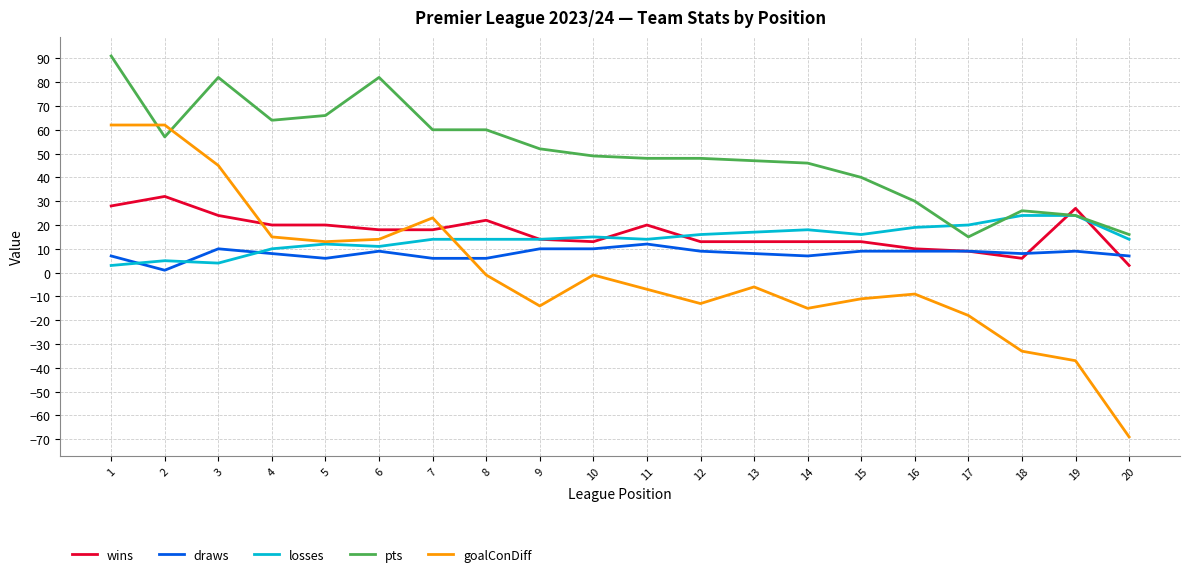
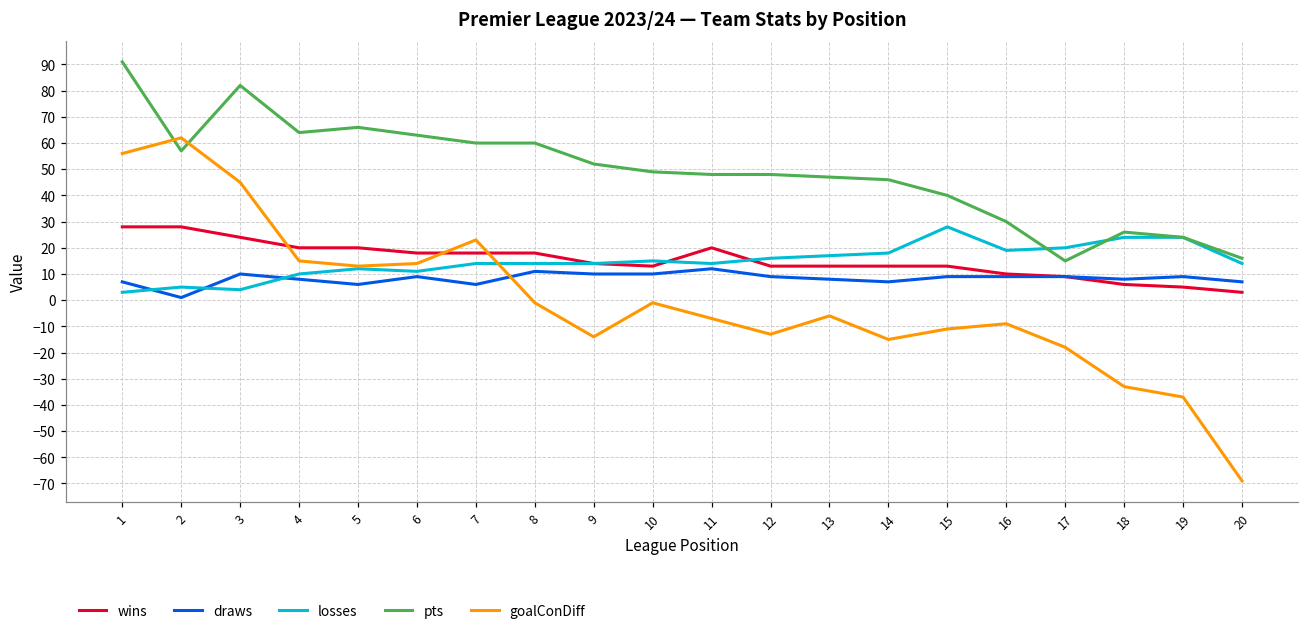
goalConDiff, 1: 62 -> 56
wins, 2: 32 -> 28
pts, 6: 82 -> 63
wins, 8: 22 -> 18
draws, 8: 6 -> 11
losses, 15: 16 -> 28
wins, 19: 27 -> 5
